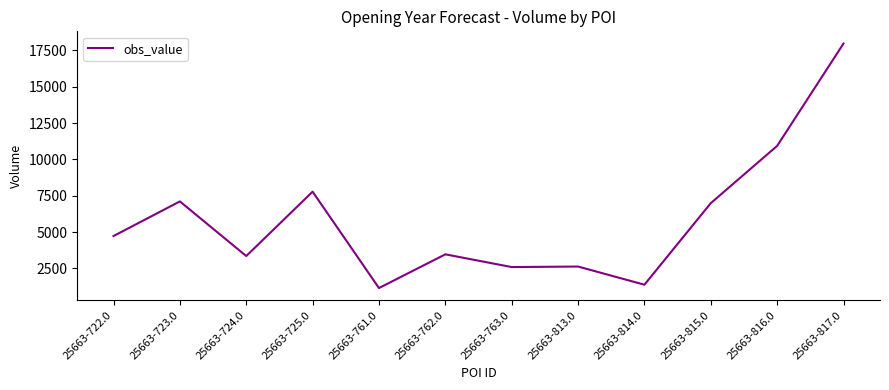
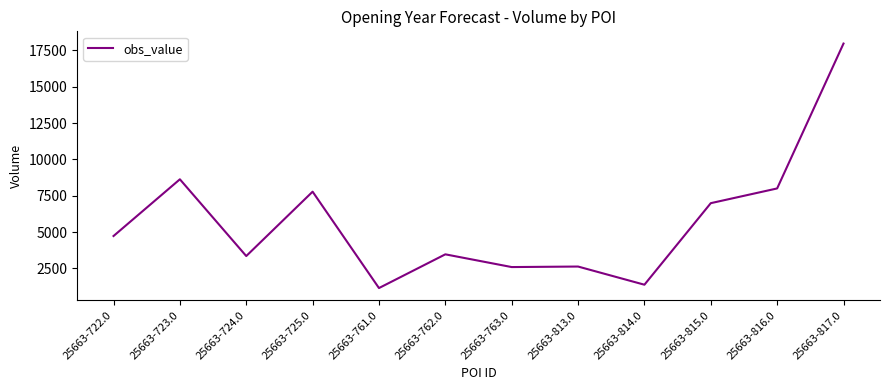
25663-723.0: 7100 -> 8600
25663-816.0: 10900 -> 8000
